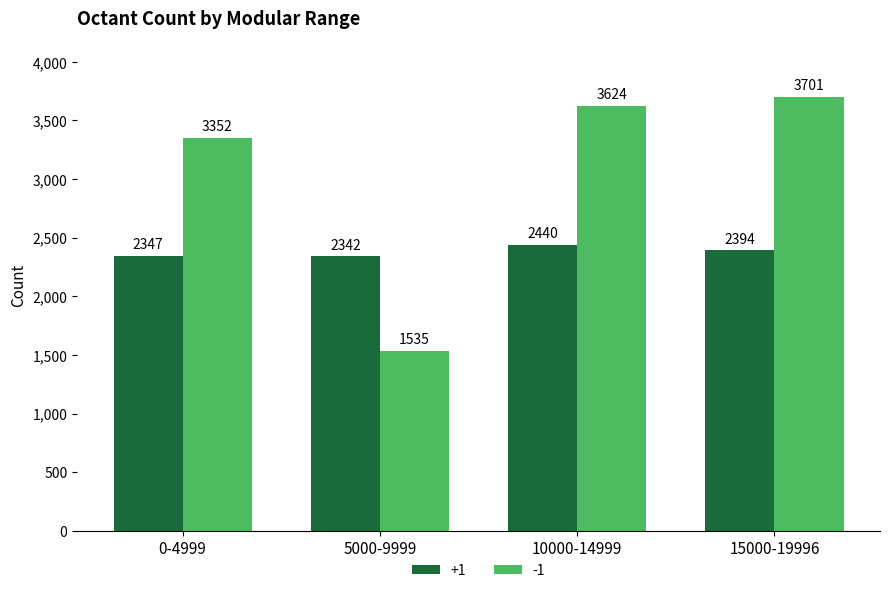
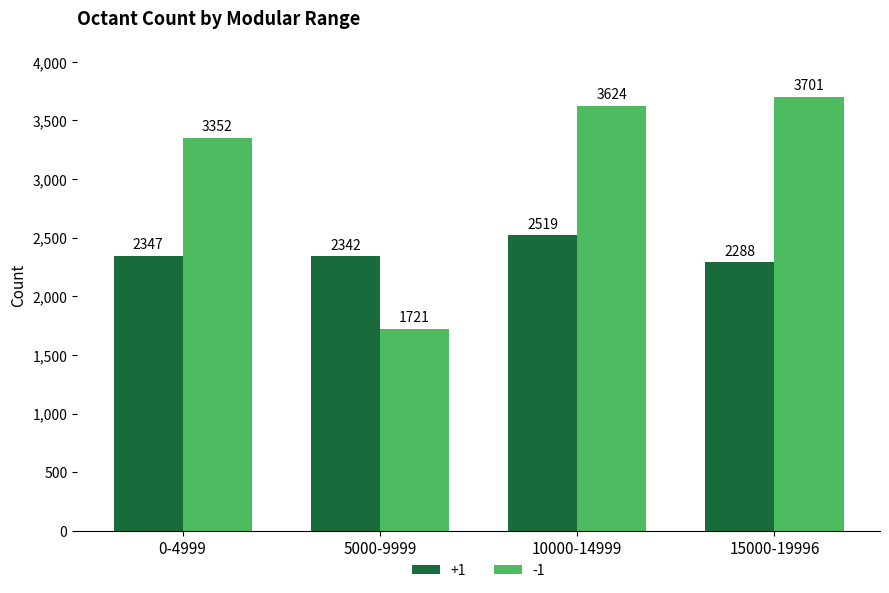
-1, 5000-9999: 1535 -> 1721
+1, 10000-14999: 2440 -> 2519
+1, 15000-19996: 2394 -> 2288
